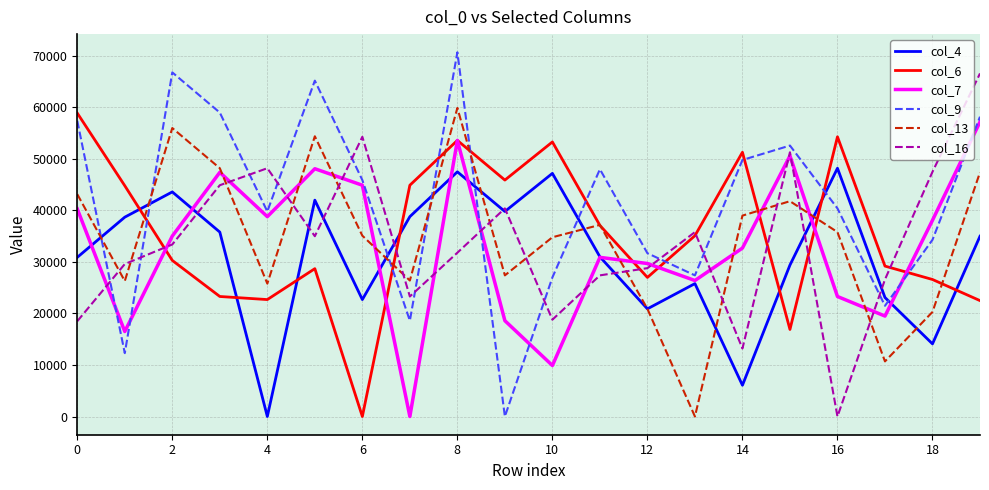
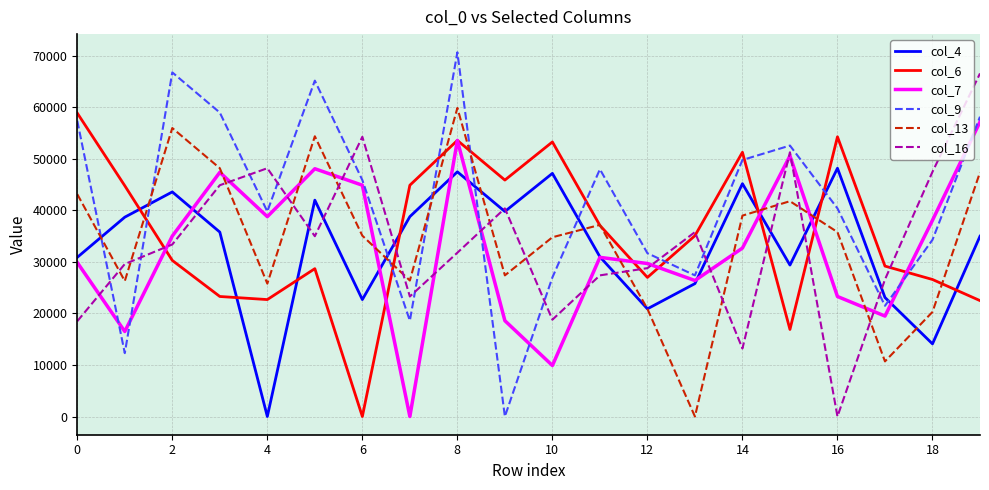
col_7, 0: 40000 -> 30000
col_4, 14: 6000 -> 45000
